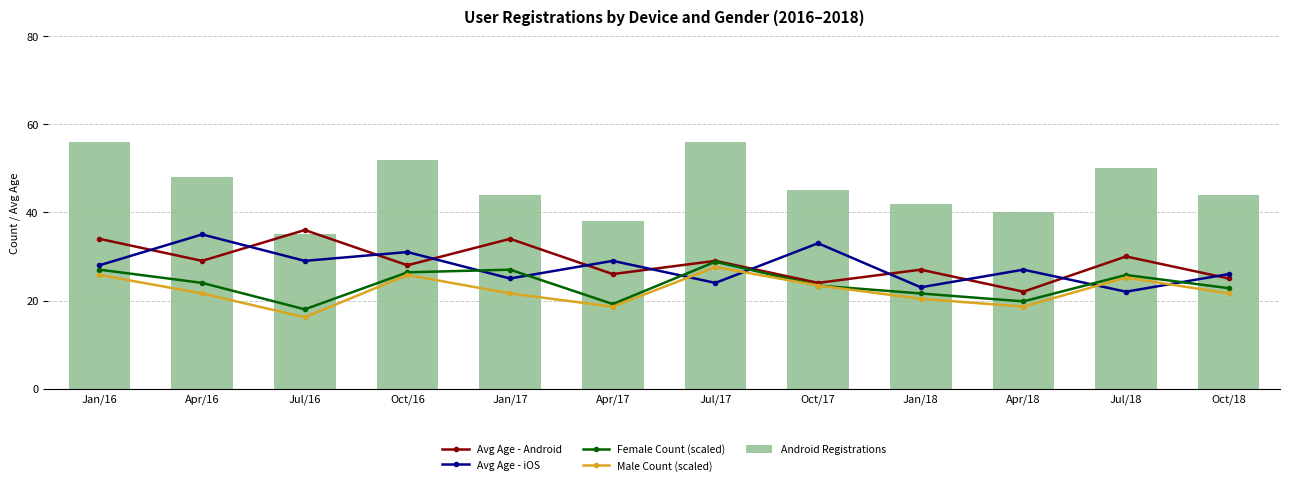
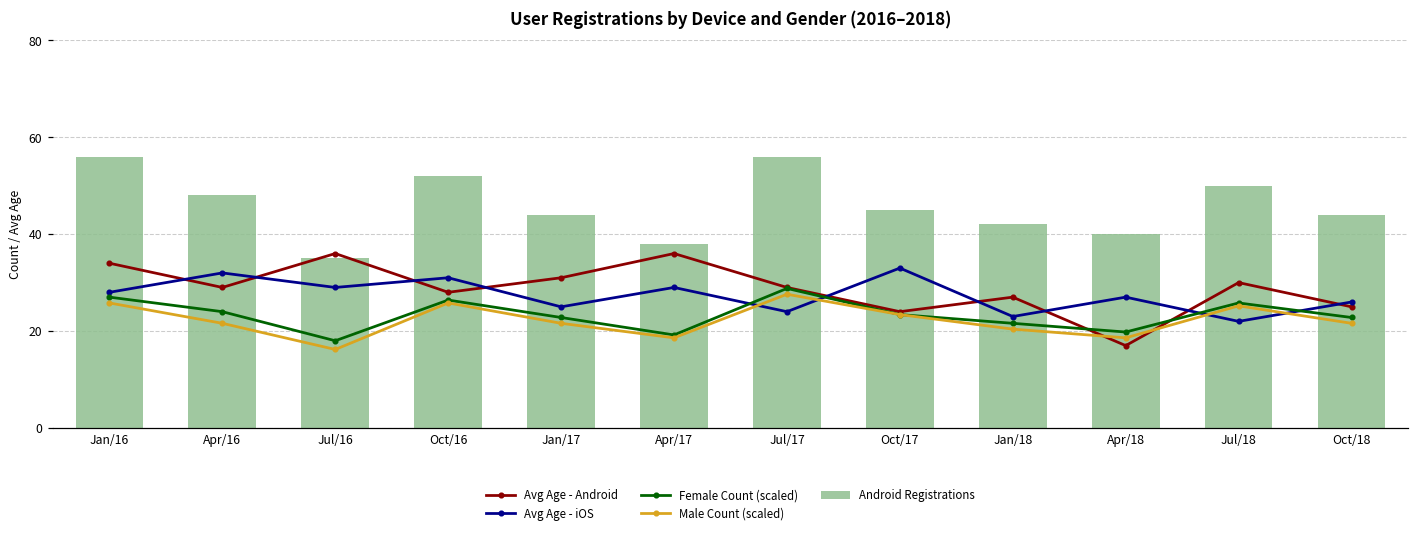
Avg Age - iOS, Apr/16: 35 -> 32
Avg Age - Android, Jan/17: 34 -> 31
Female Count (scaled), Jan/17: 27 -> 23
Avg Age - Android, Apr/17: 26 -> 36
Avg Age - Android, Apr/18: 22 -> 17
